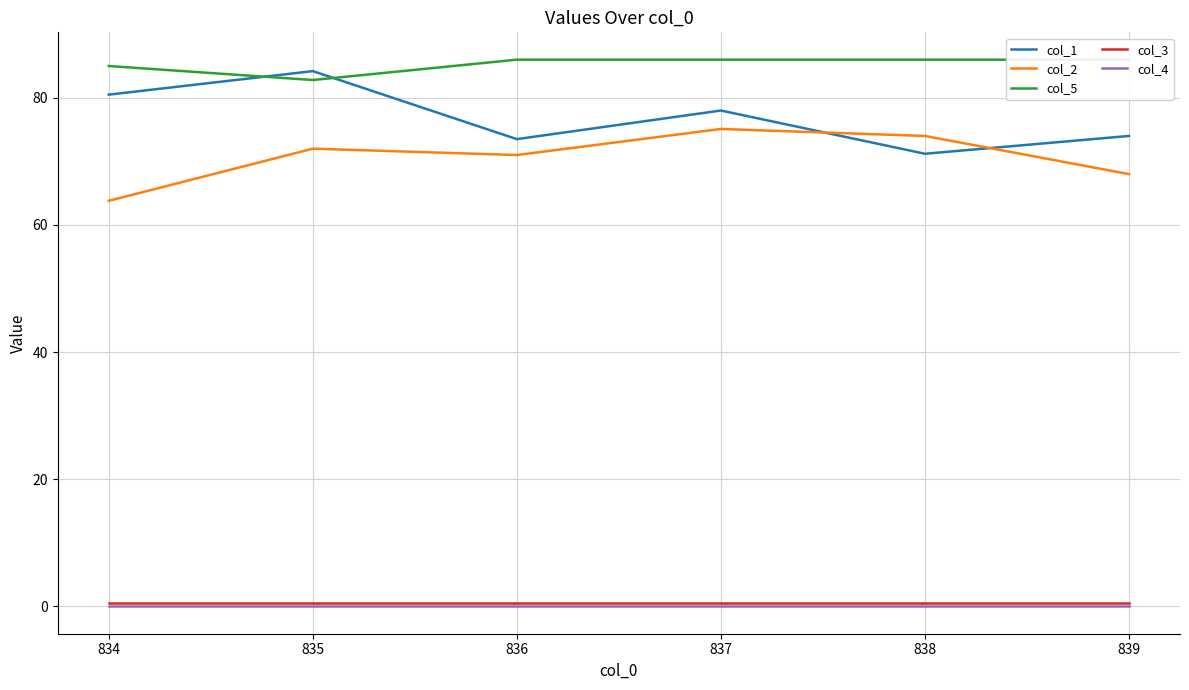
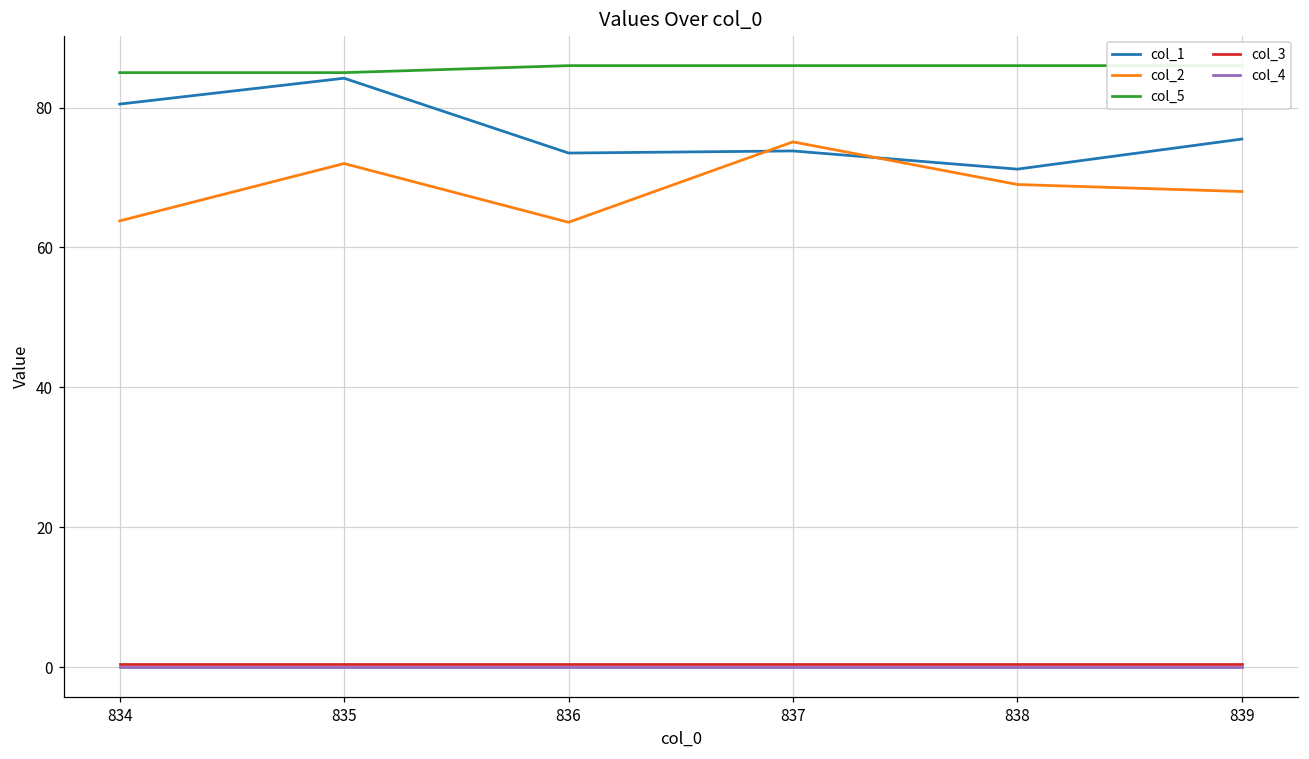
col_5, 835: 83 -> 85
col_2, 836: 71 -> 64
col_1, 837: 78 -> 74
col_2, 838: 74 -> 69
col_1, 839: 74 -> 76
